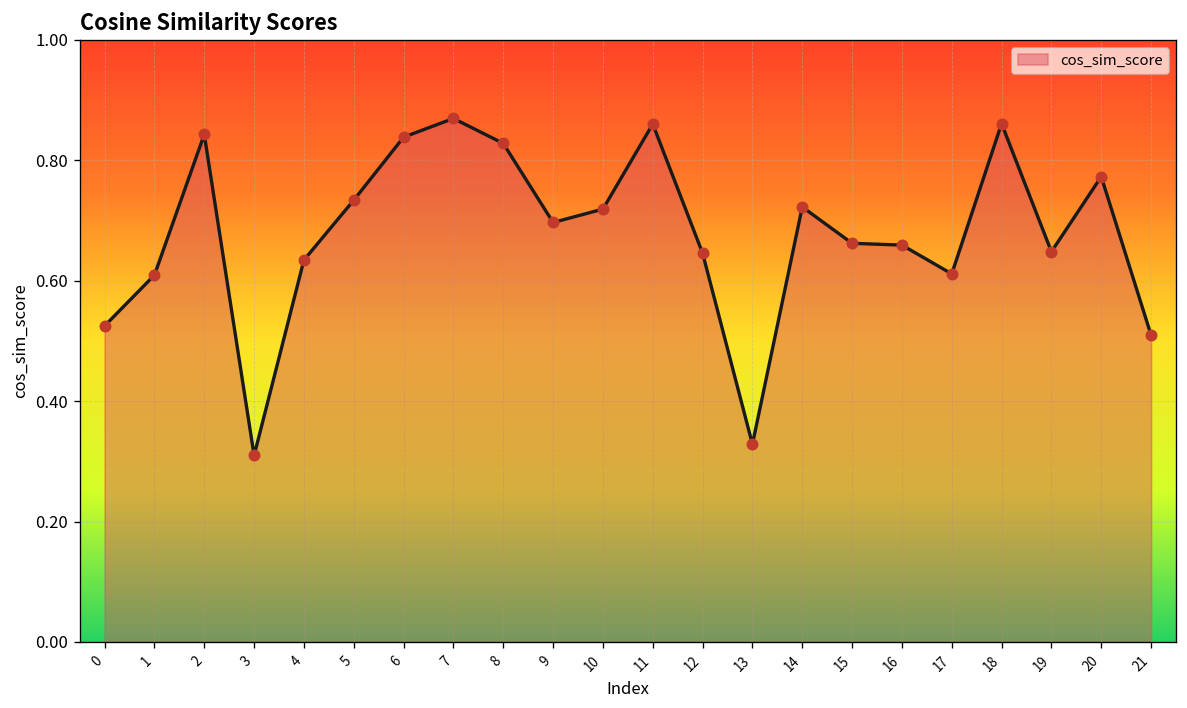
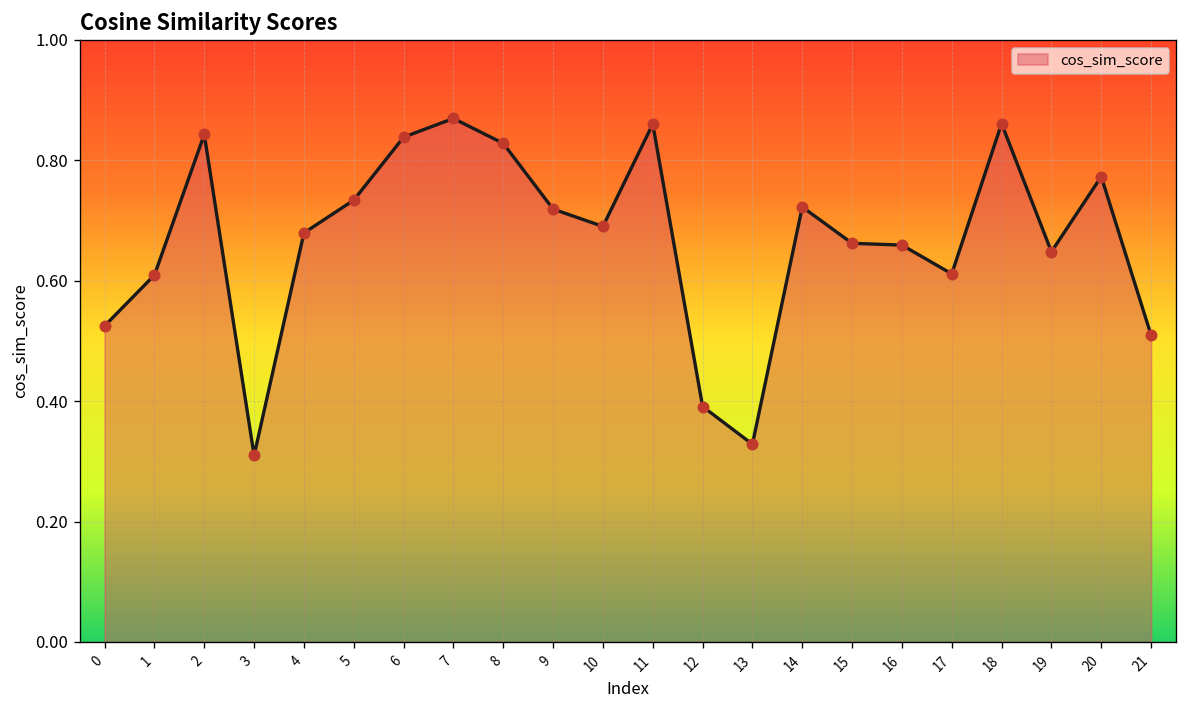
4: 0.63 -> 0.68
9: 0.70 -> 0.72
10: 0.72 -> 0.69
12: 0.65 -> 0.39
